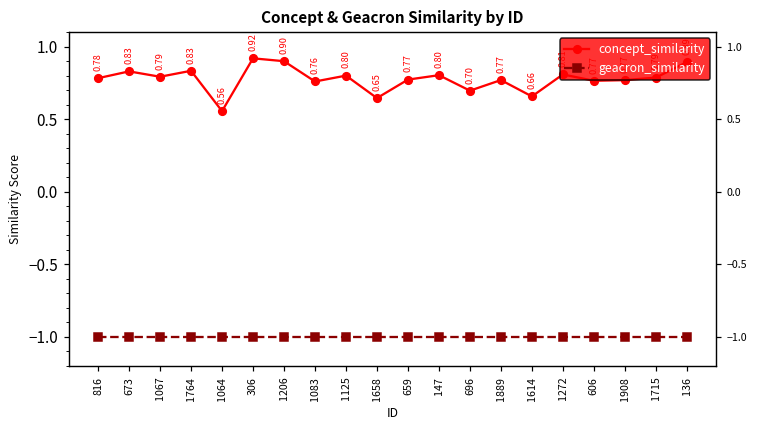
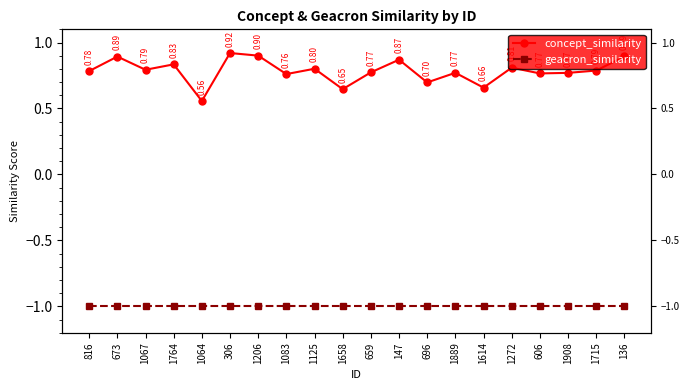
concept_similarity, 673: 0.83 -> 0.89
concept_similarity, 147: 0.80 -> 0.87
